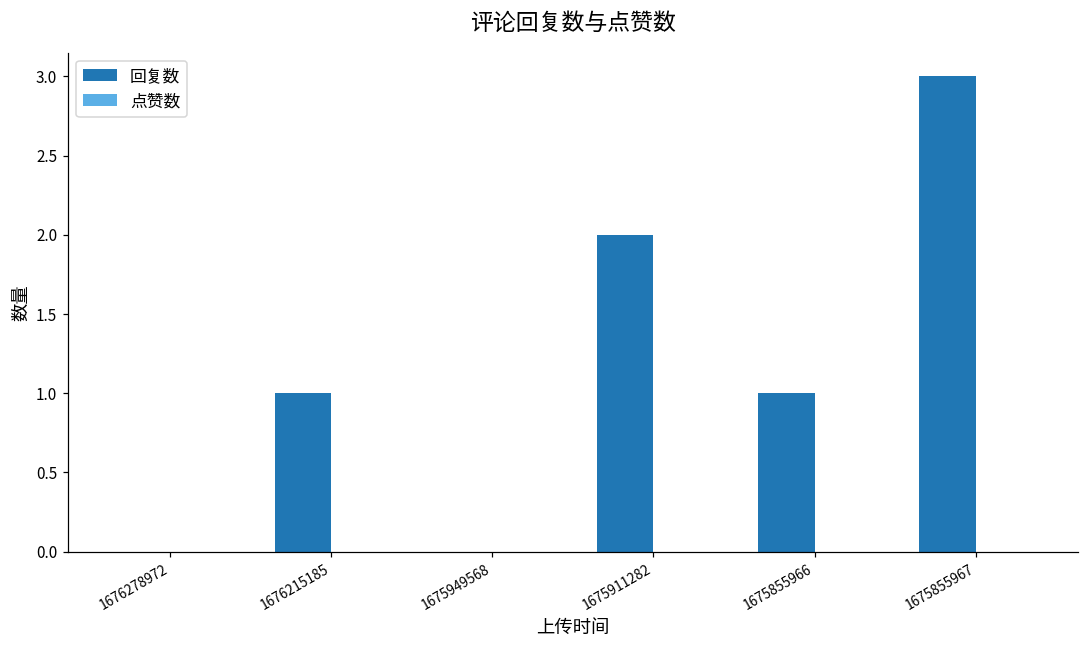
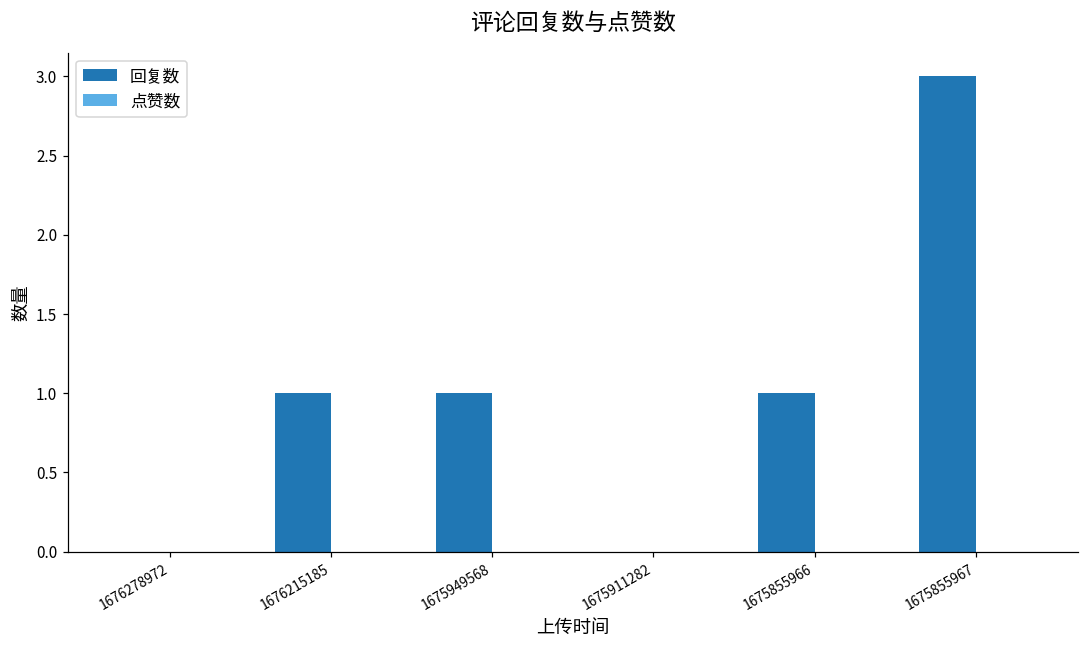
回复数, 1675949568: 0 -> 1
回复数, 1675911282: 2 -> 0
